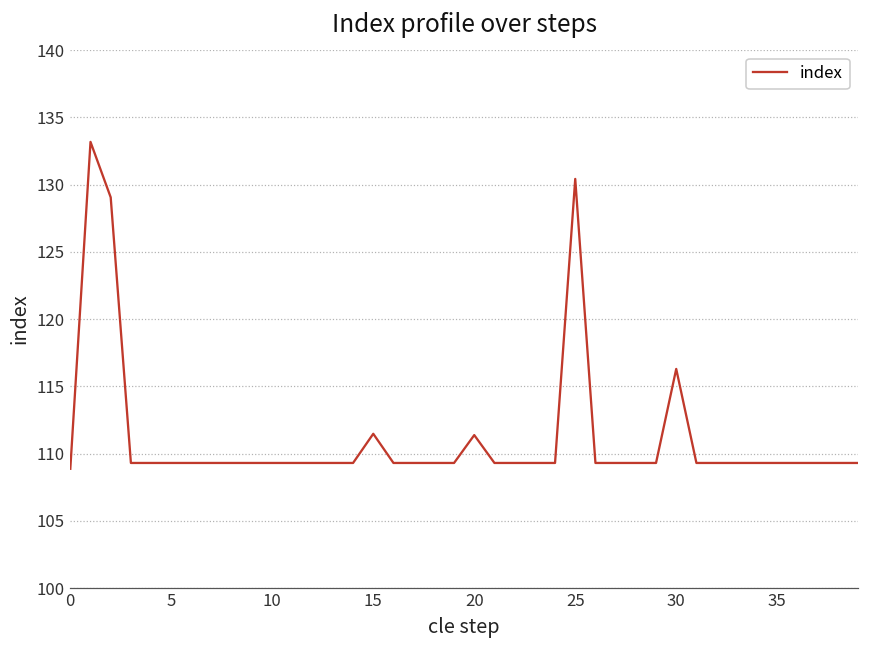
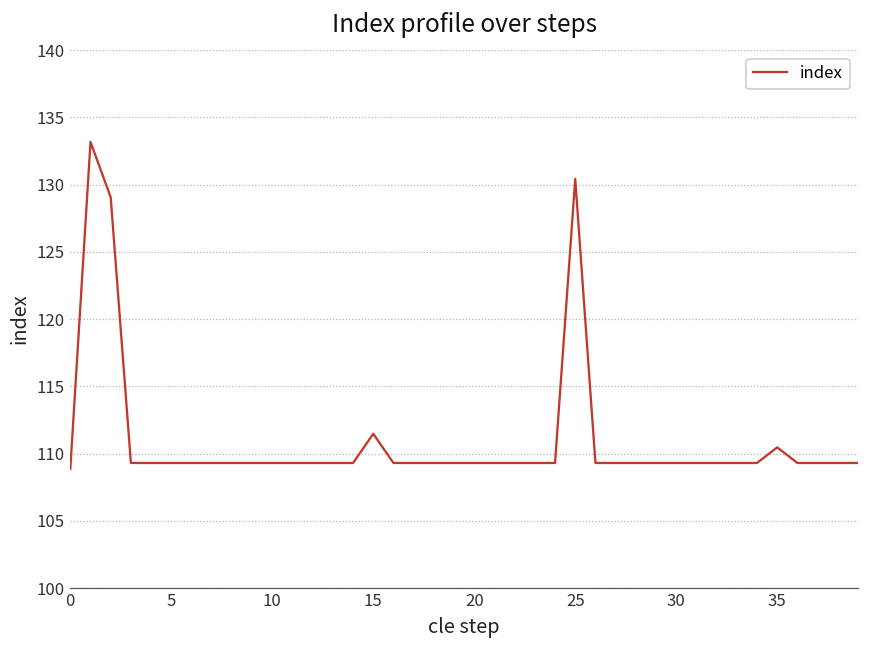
20: 111.4 -> 109.3
30: 116.3 -> 109.3
35: 109.3 -> 110.5
